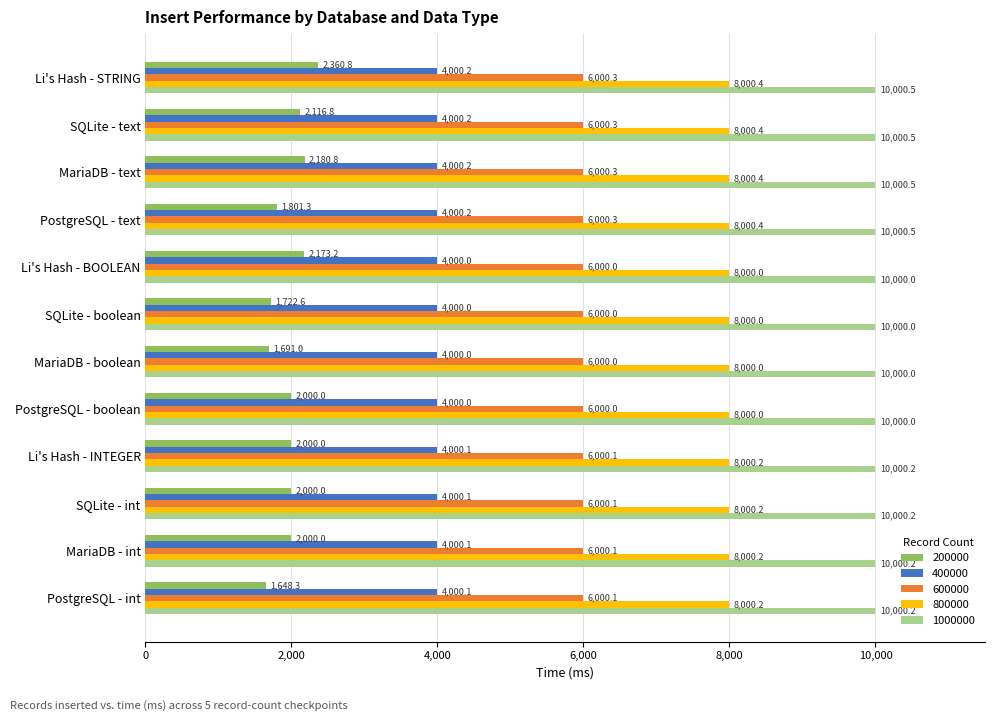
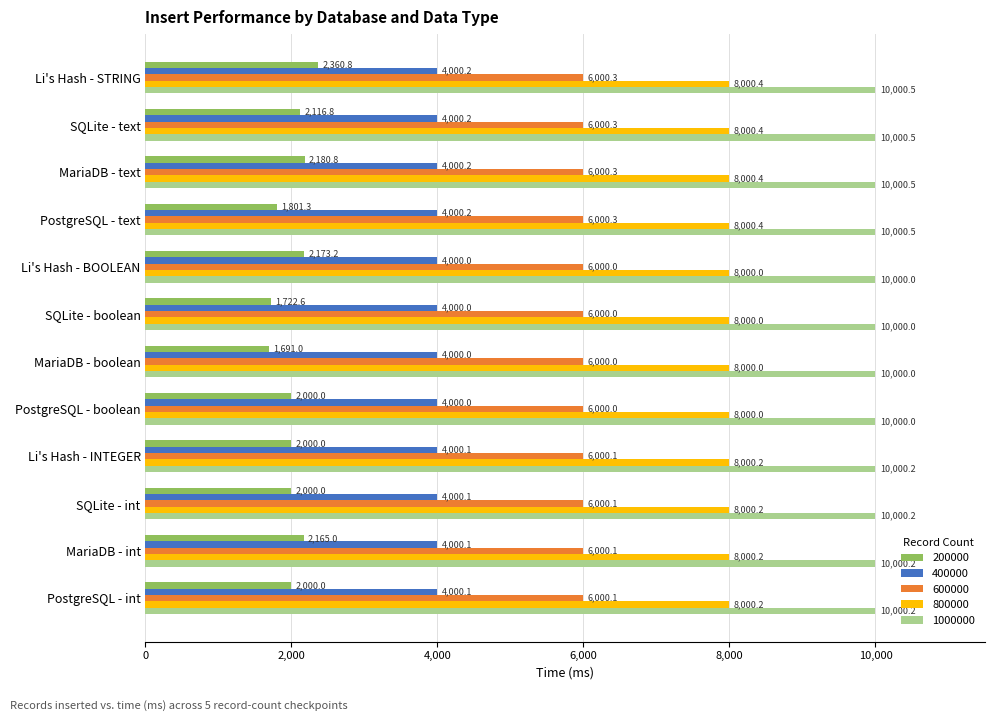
200000, MariaDB - int: 2,000.0 -> 2,165.0
200000, PostgreSQL - int: 1,648.3 -> 2,000.0
